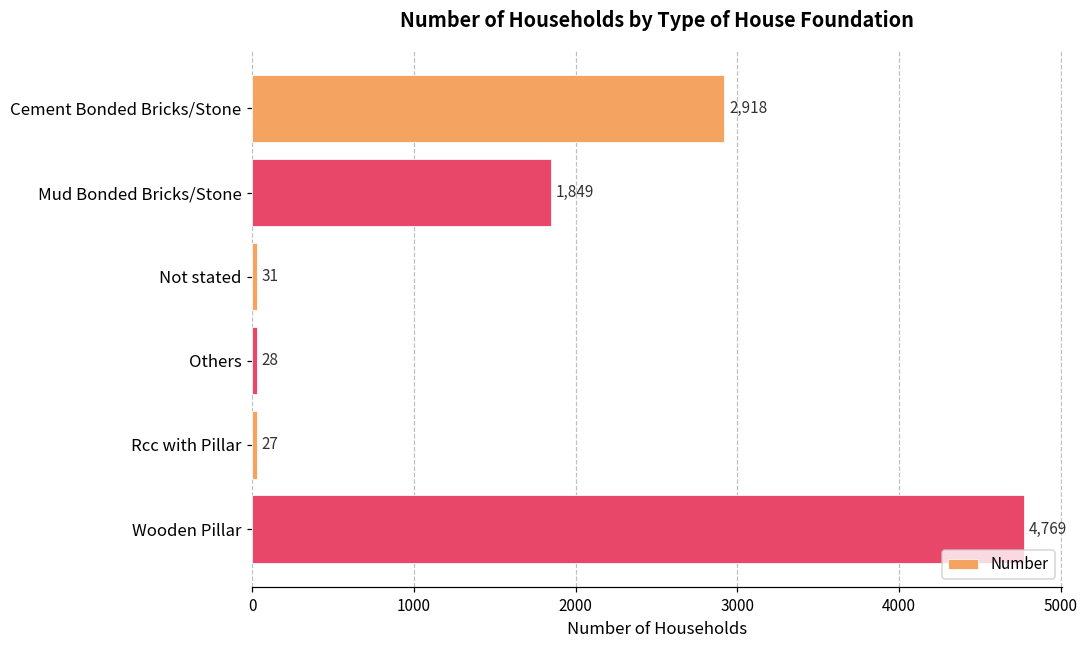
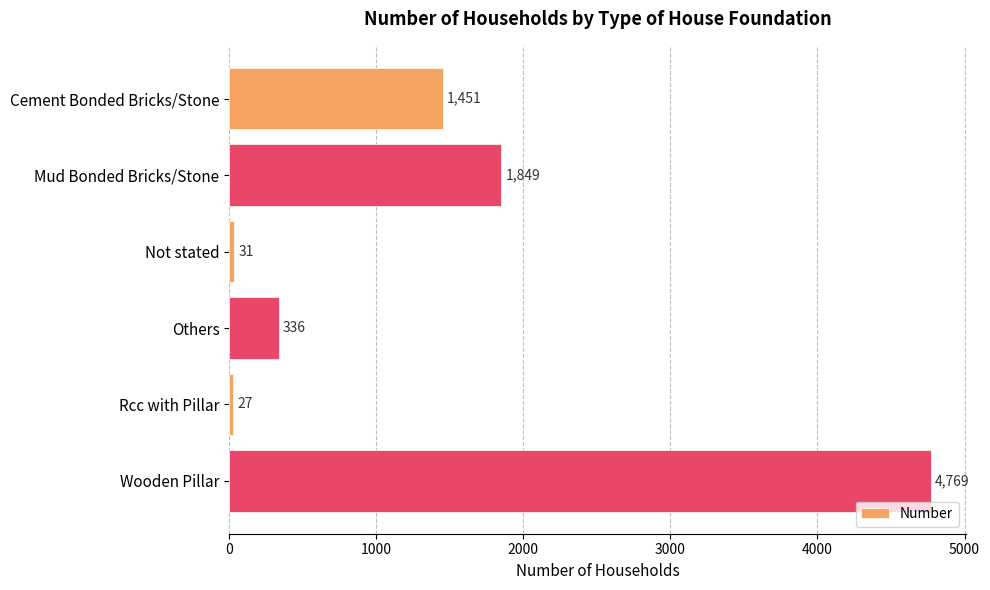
Cement Bonded Bricks/Stone: 2,918 -> 1,451
Others: 28 -> 336
